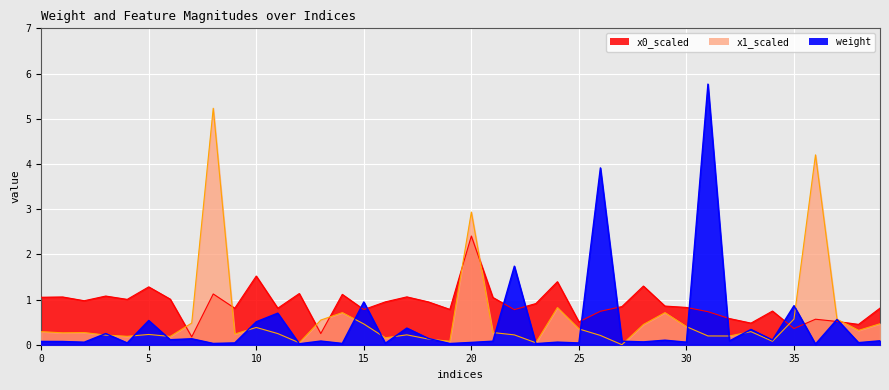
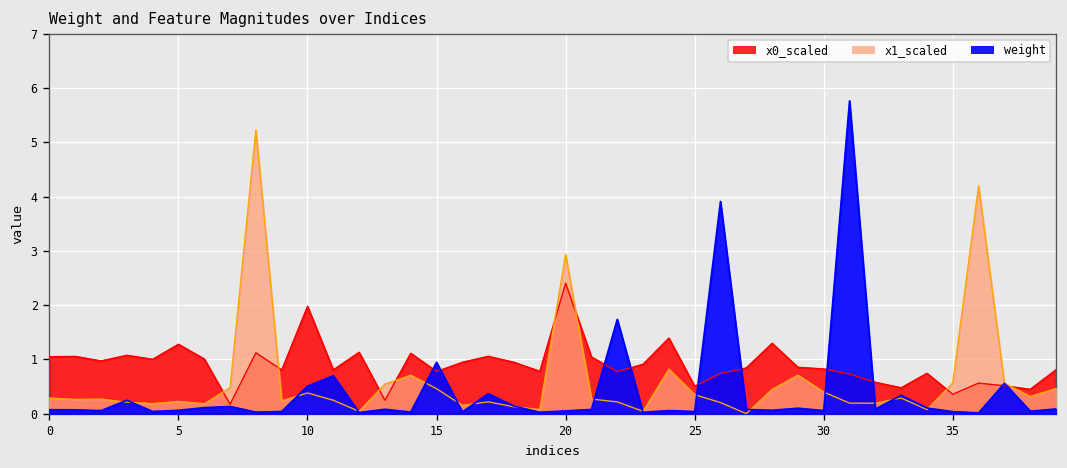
weight, 5: 0.5 -> 0.1
x0_scaled, 10: 1.5 -> 2.0
weight, 35: 0.9 -> 0.0
